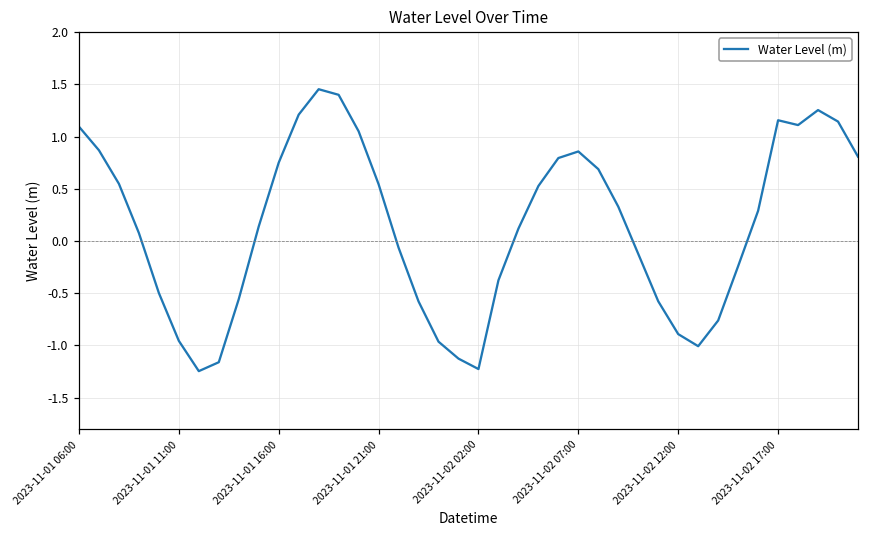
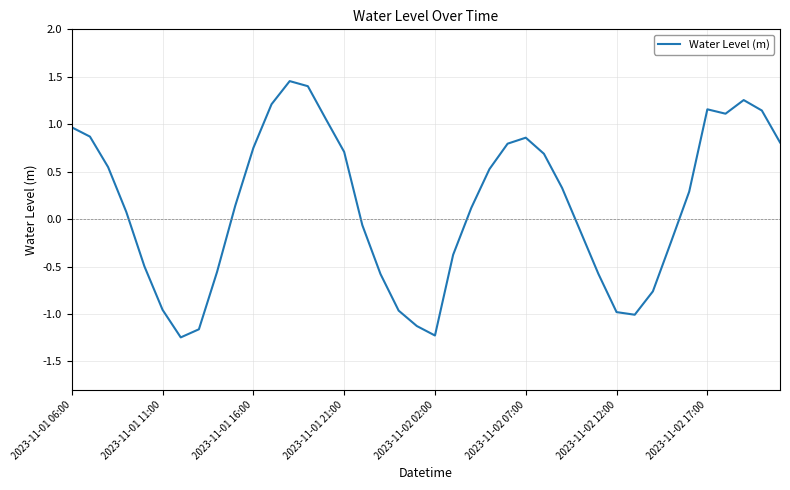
2023-11-01 06:00: 1.1 -> 1.0
2023-11-01 21:00: 0.5 -> 0.7
2023-11-02 12:00: -0.9 -> -1.0
